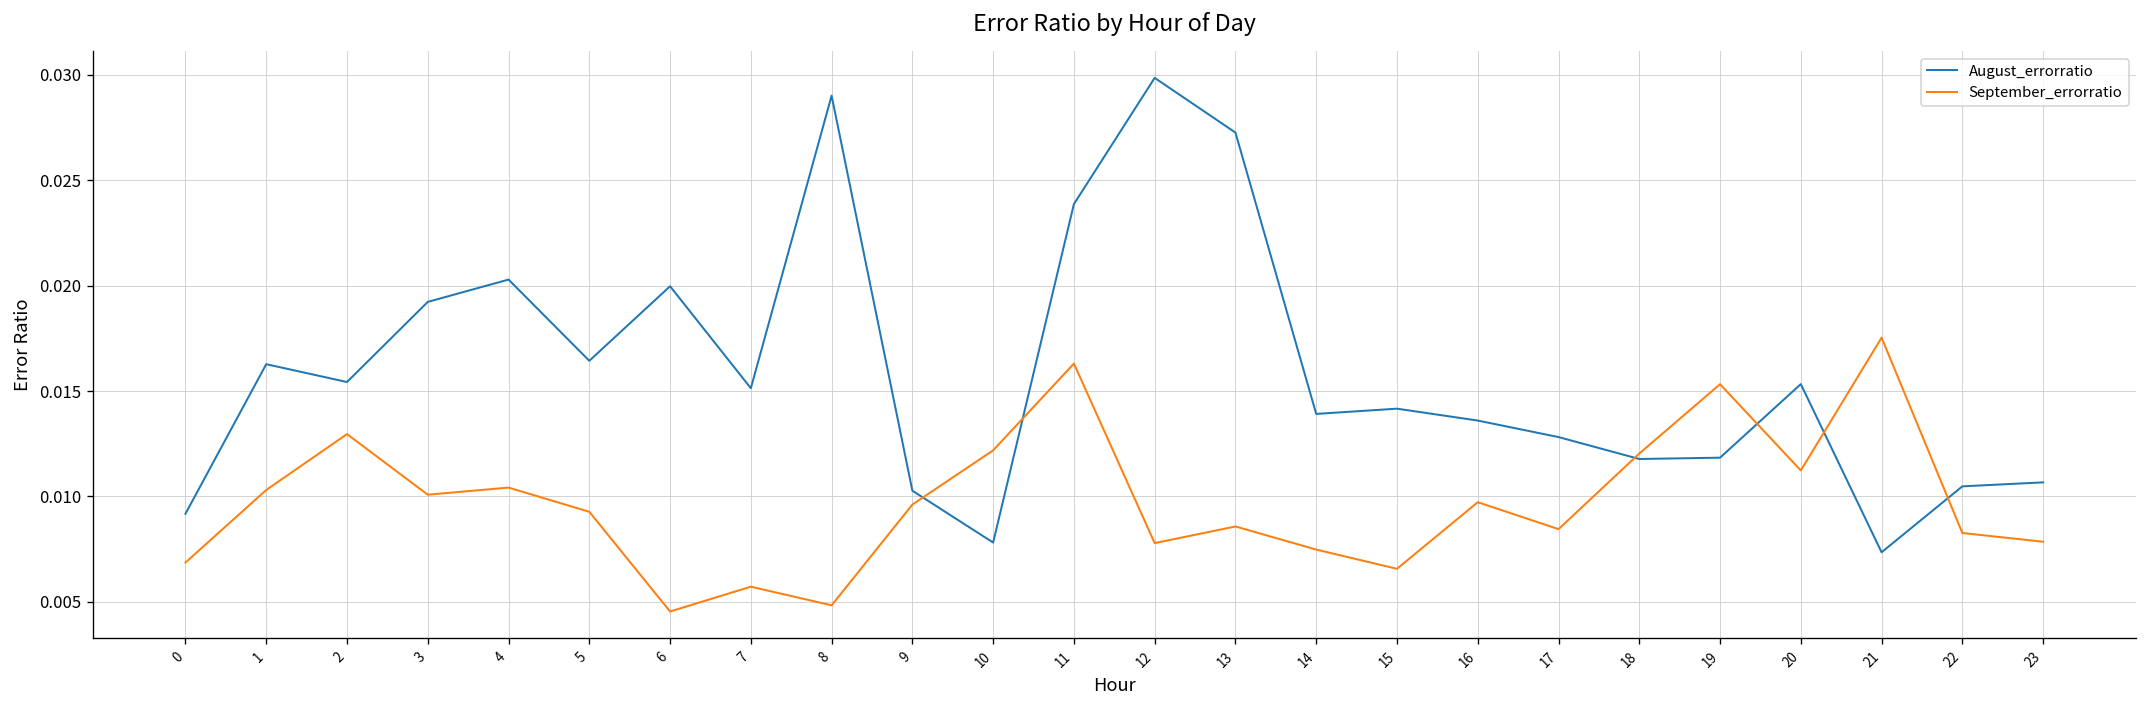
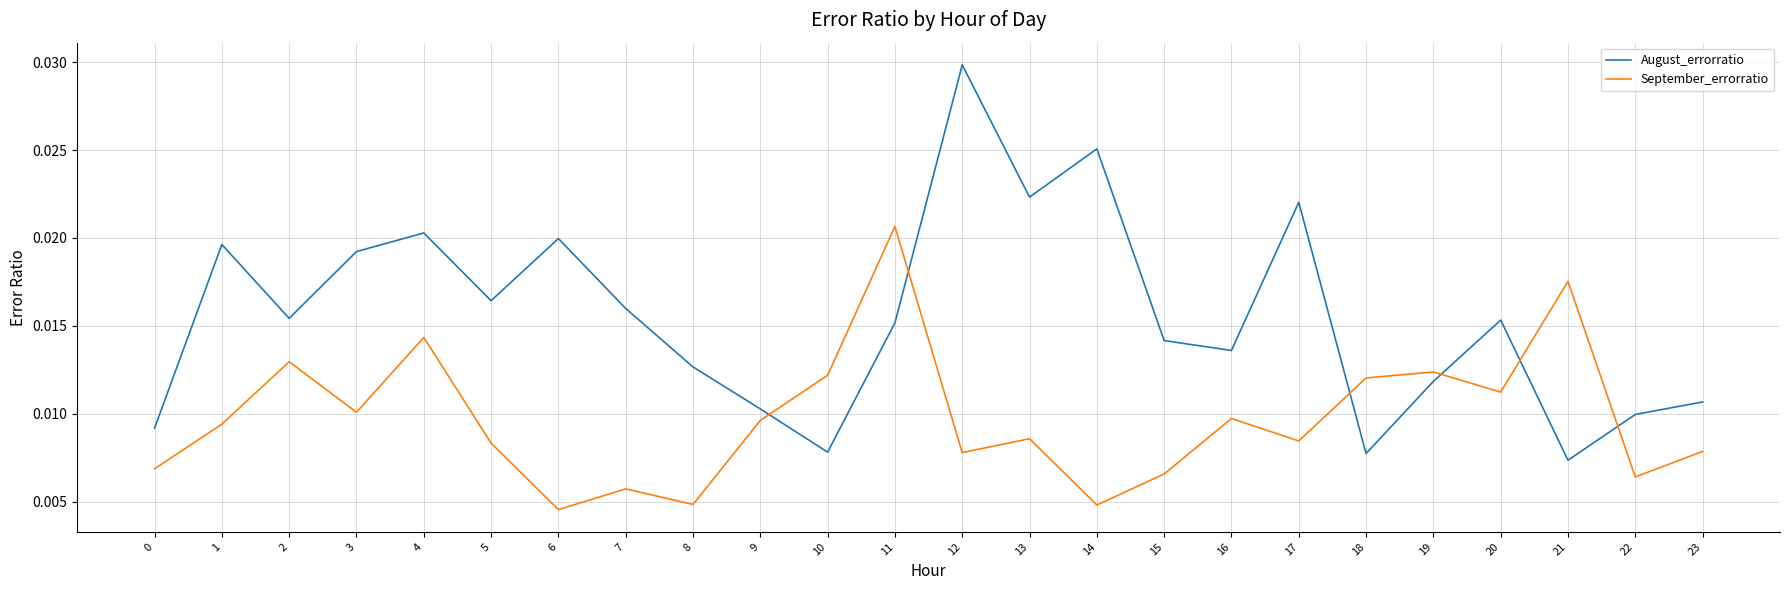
August_errorratio, 1: 0.0163 -> 0.0196
September_errorratio, 1: 0.0103 -> 0.0094
September_errorratio, 4: 0.0104 -> 0.0143
September_errorratio, 5: 0.0093 -> 0.0083
August_errorratio, 7: 0.0151 -> 0.0160
August_errorratio, 8: 0.0290 -> 0.0127
August_errorratio, 11: 0.0239 -> 0.0152
September_errorratio, 11: 0.0163 -> 0.0207
August_errorratio, 13: 0.0273 -> 0.0223
August_errorratio, 14: 0.0139 -> 0.0251
September_errorratio, 14: 0.0075 -> 0.0048
August_errorratio, 17: 0.0128 -> 0.0220
August_errorratio, 18: 0.0118 -> 0.0077
September_errorratio, 19: 0.0153 -> 0.0124
August_errorratio, 22: 0.0105 -> 0.0100
September_errorratio, 22: 0.0083 -> 0.0064
